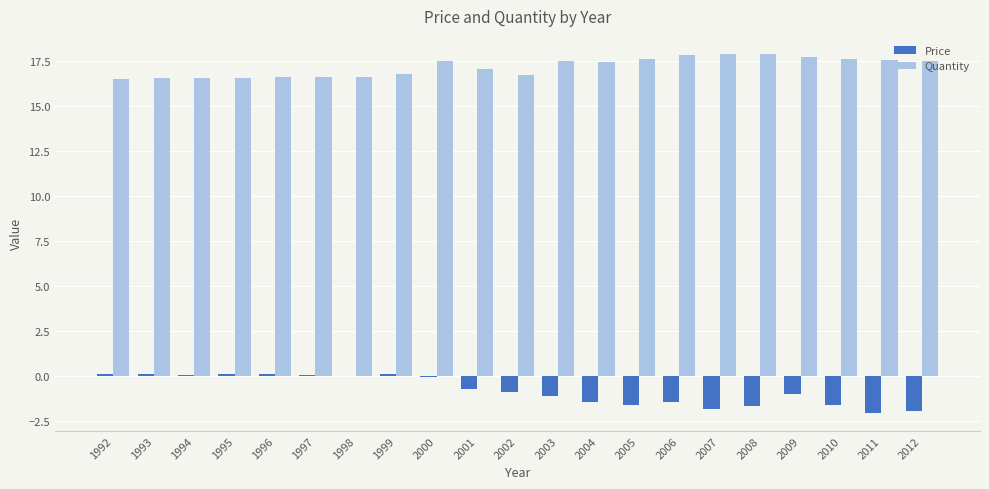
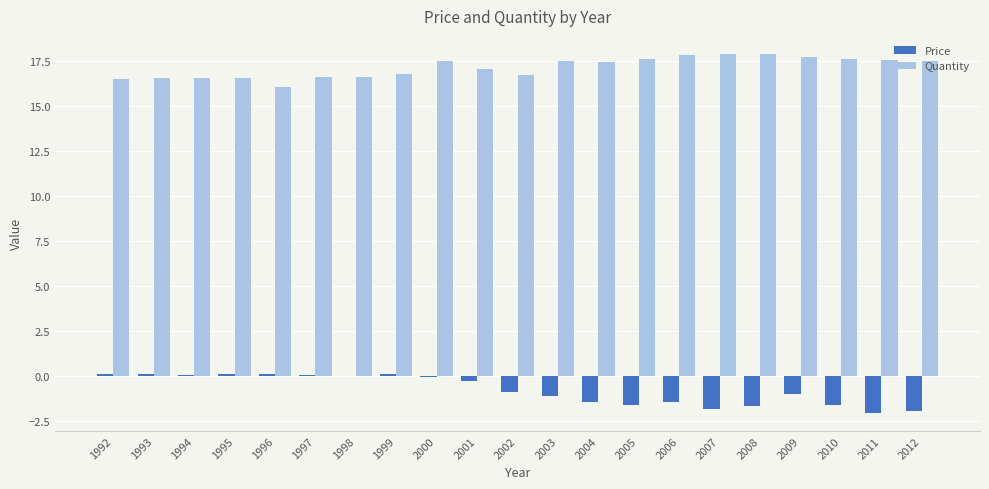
Quantity, 1996: 16.6 -> 16.1
Price, 2001: -0.7 -> -0.3
